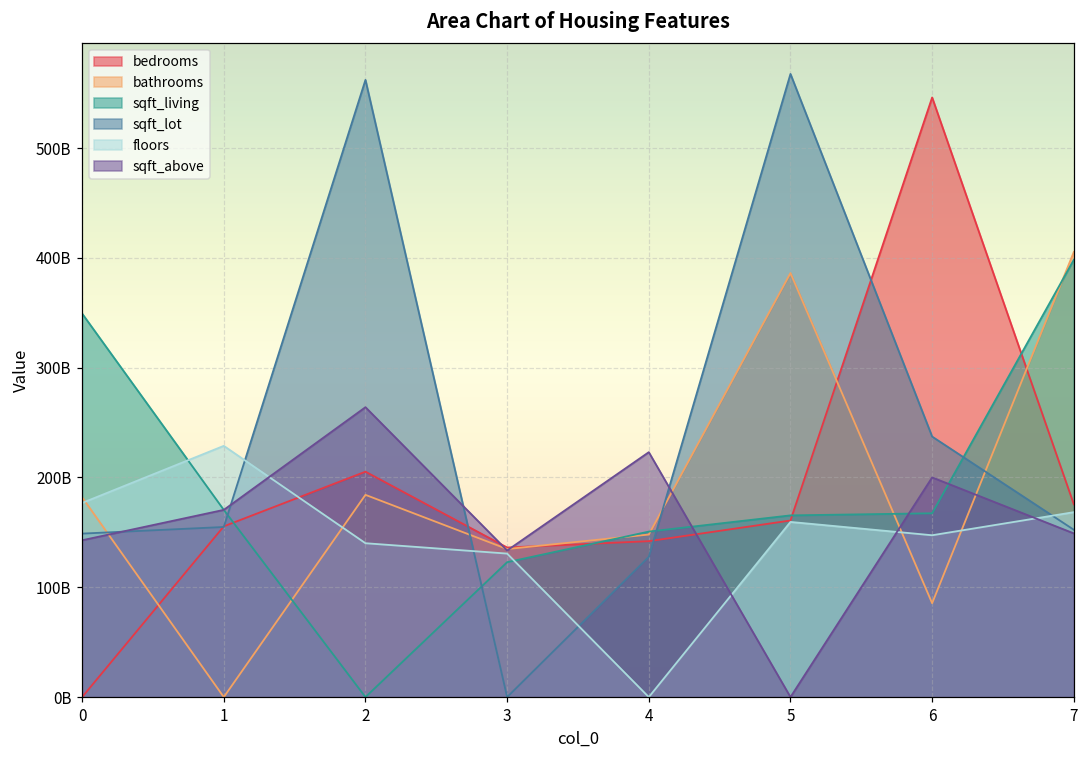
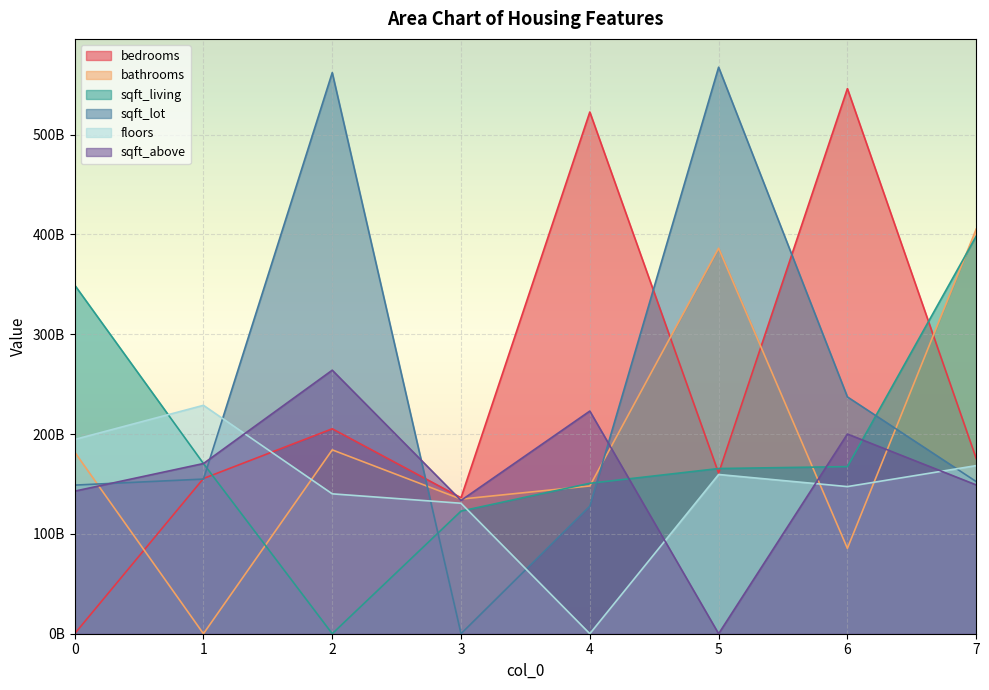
floors, 0: 180000000000 -> 190000000000
bedrooms, 4: 140000000000 -> 520000000000
